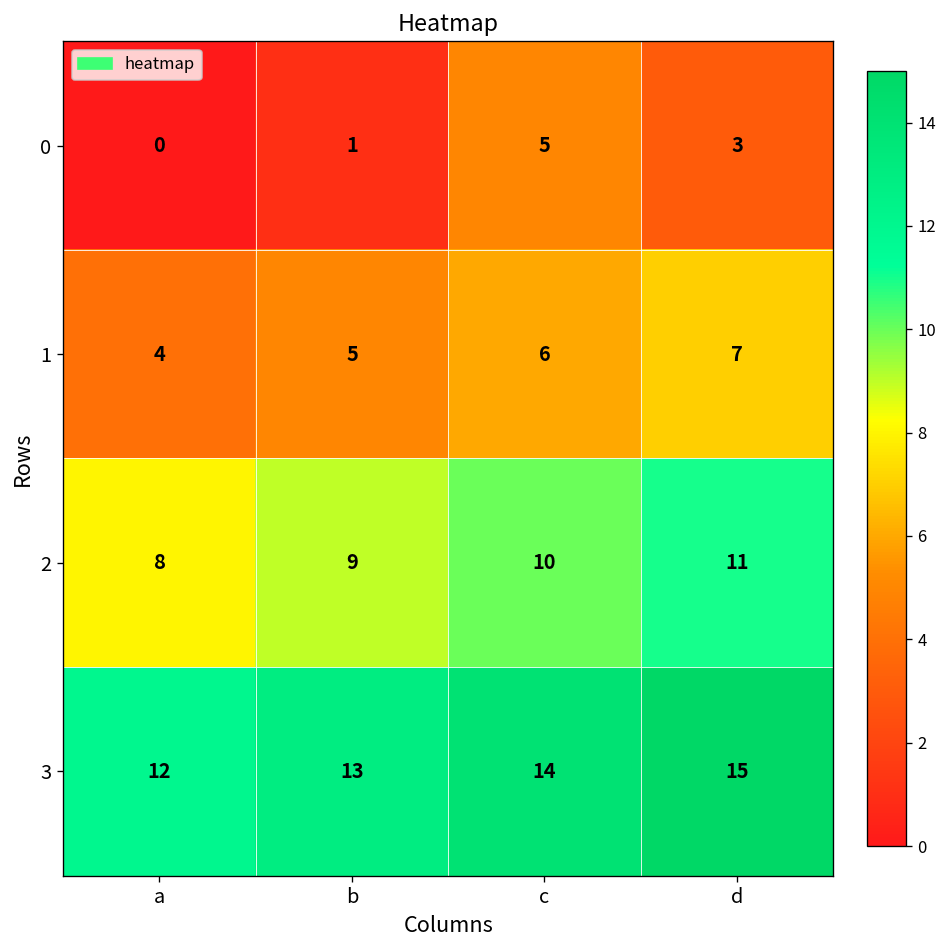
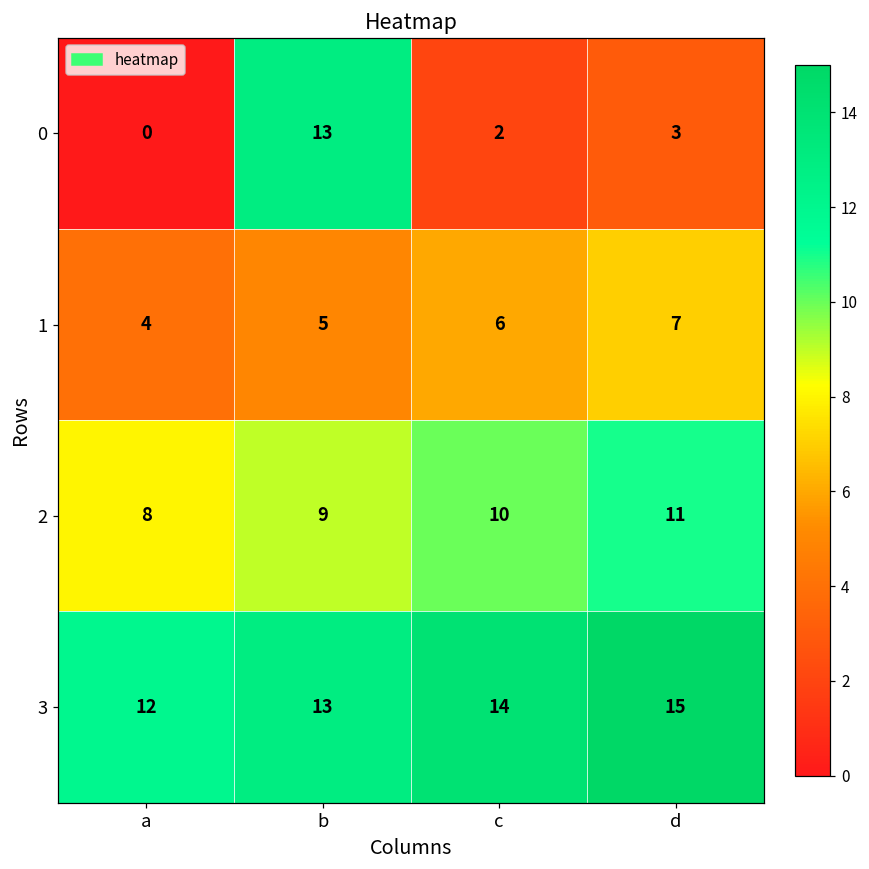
0, b: 1 -> 13
0, c: 5 -> 2
